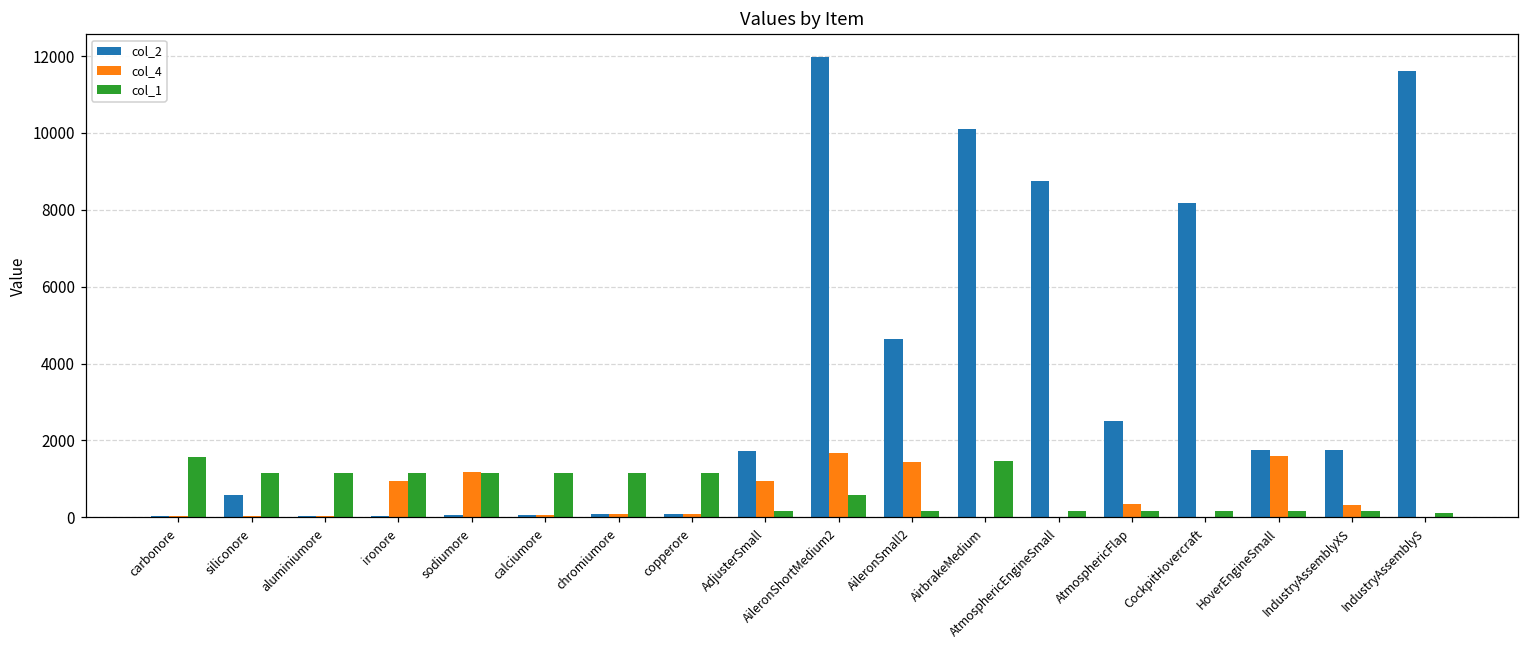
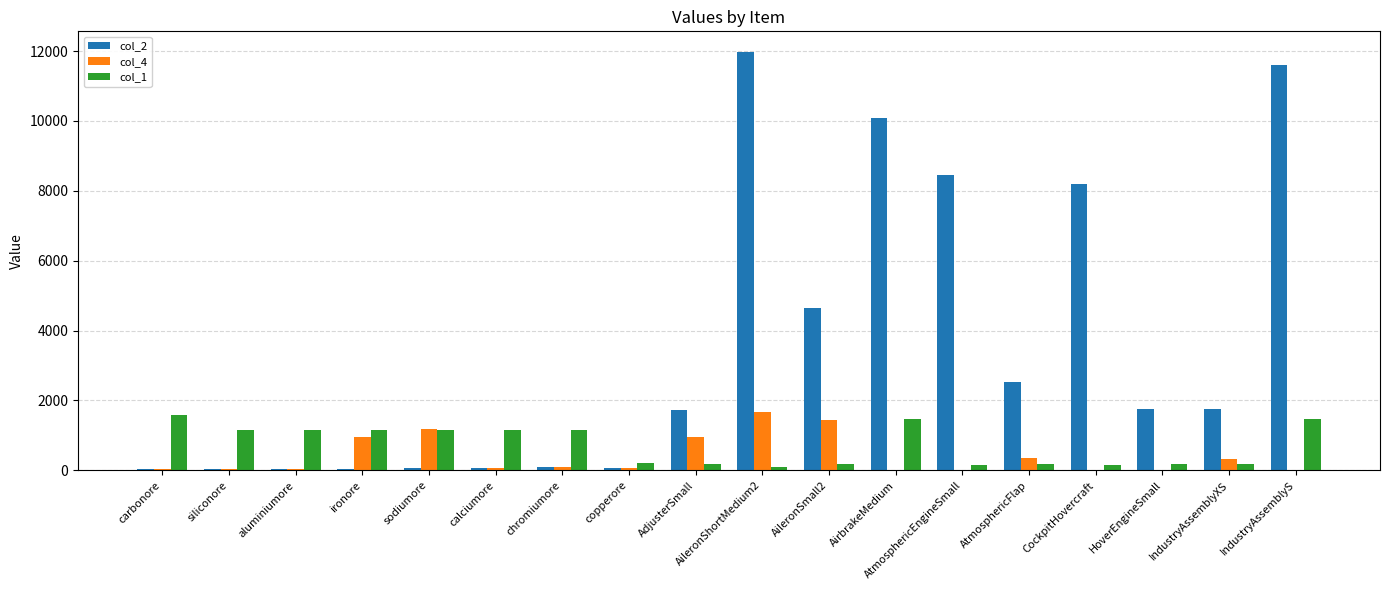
col_2, siliconore: 600 -> 0
col_1, copperore: 1100 -> 200
col_1, AileronShortMedium2: 600 -> 100
col_2, AtmosphericEngineSmall: 8700 -> 8500
col_4, HoverEngineSmall: 1600 -> 0
col_1, IndustryAssemblyS: 100 -> 1500
